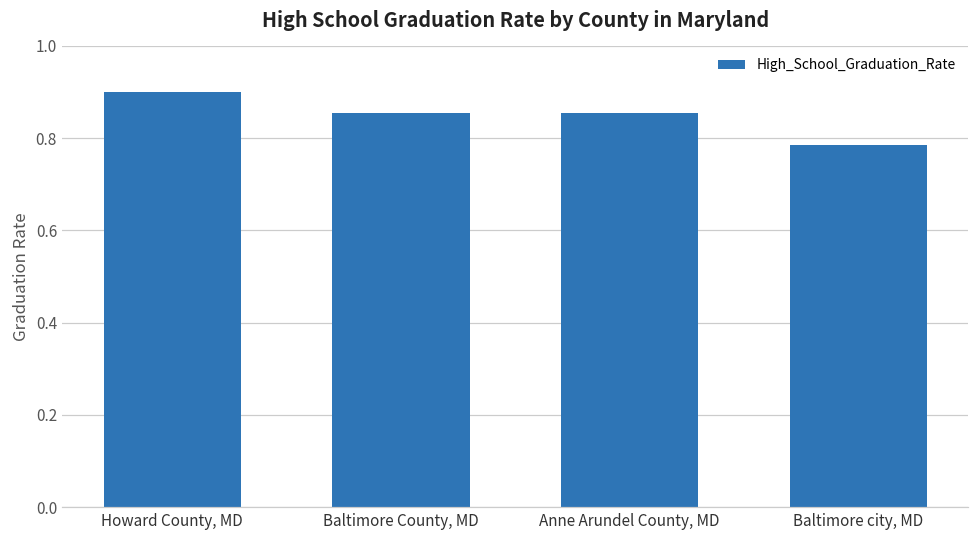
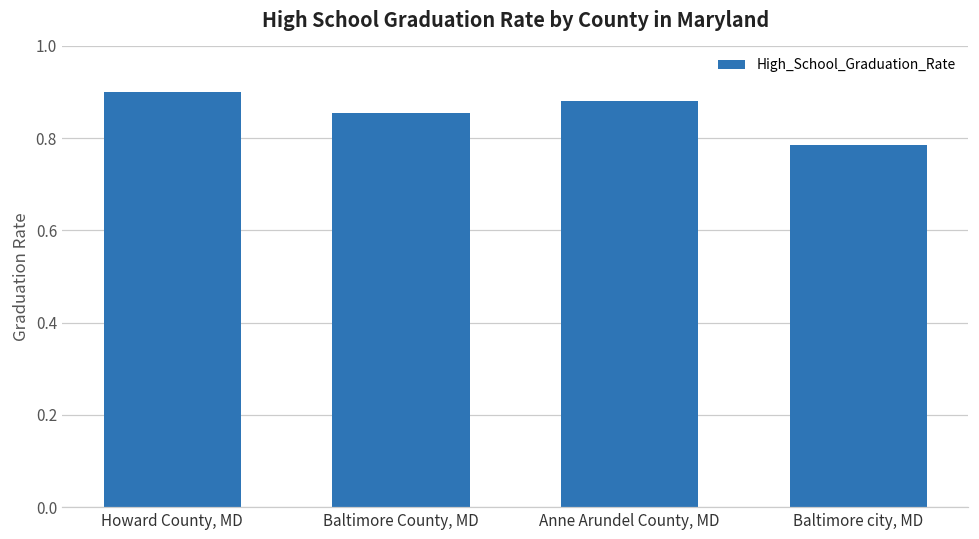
Anne Arundel County, MD: 0.85 -> 0.88
